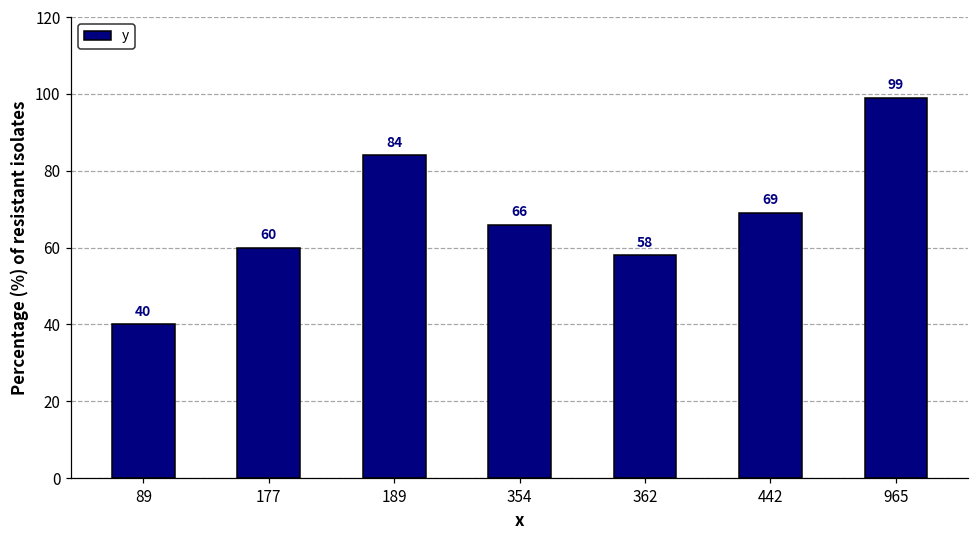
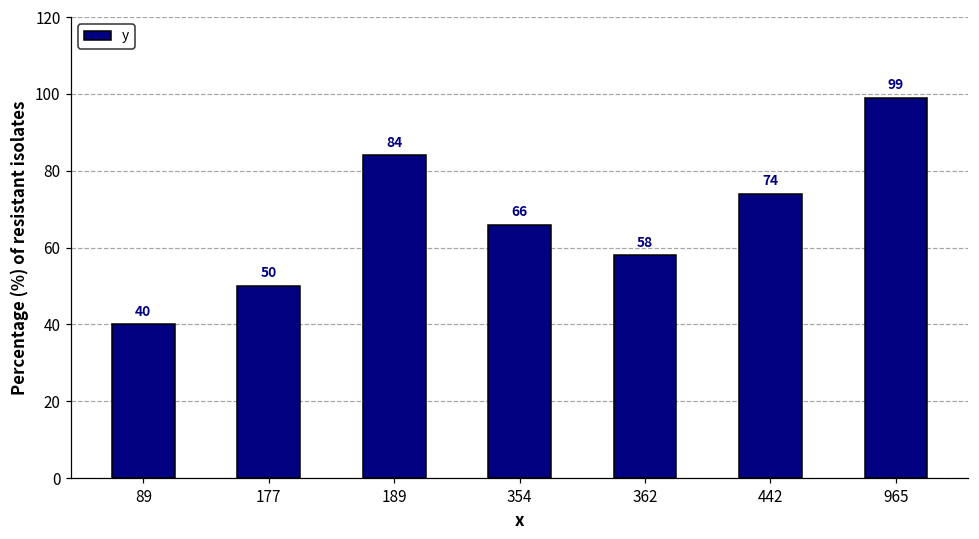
177: 60 -> 50
442: 69 -> 74
